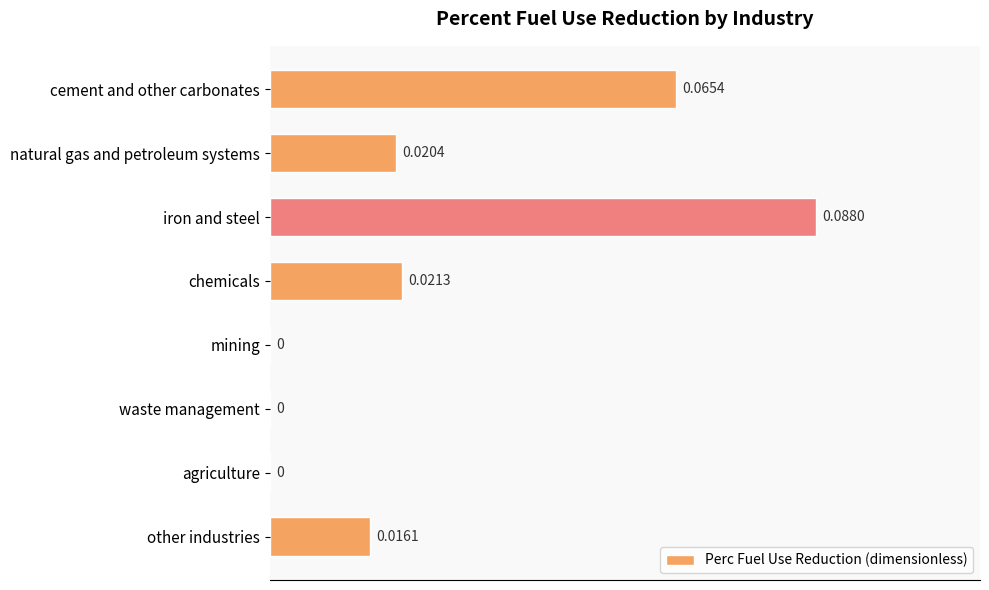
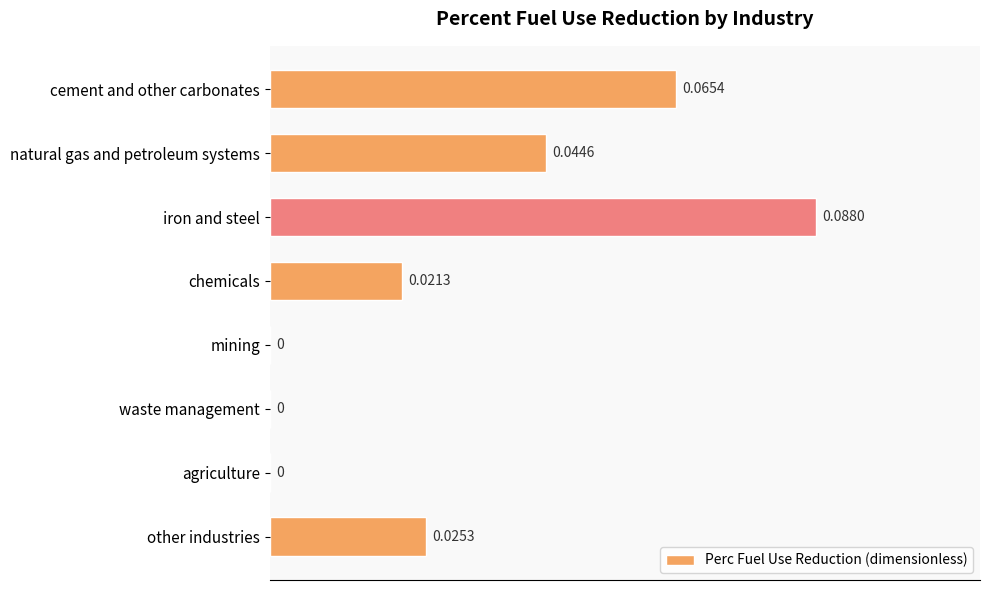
natural gas and petroleum systems: 0.0204 -> 0.0446
other industries: 0.0161 -> 0.0253
